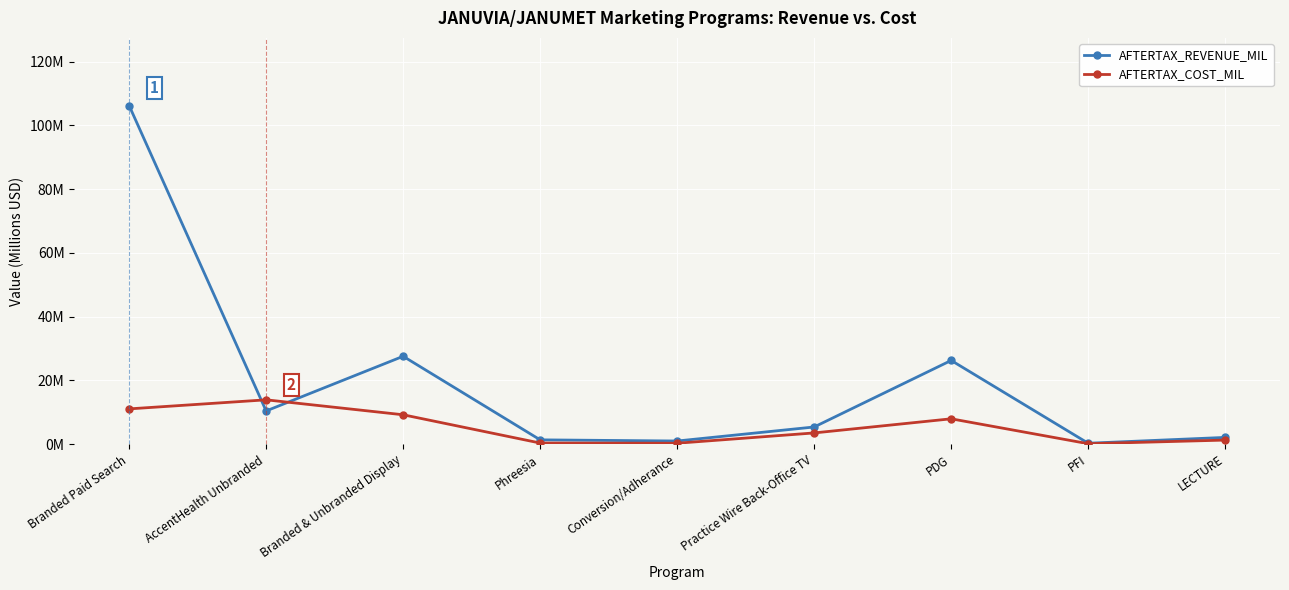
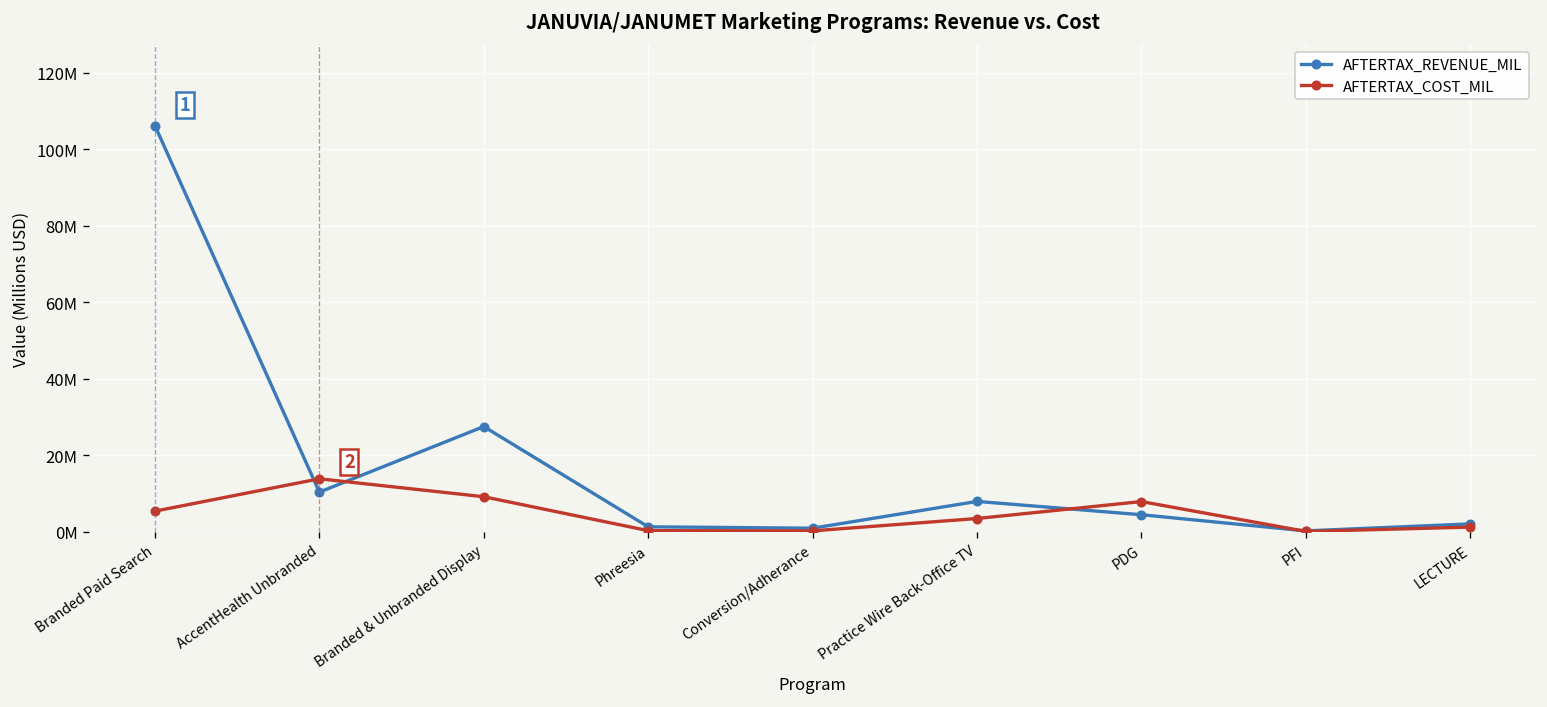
AFTERTAX_COST_MIL, Branded Paid Search: 11000000 -> 5000000
AFTERTAX_REVENUE_MIL, Practice Wire Back-Office TV: 5000000 -> 8000000
AFTERTAX_REVENUE_MIL, PDG: 26000000 -> 5000000
